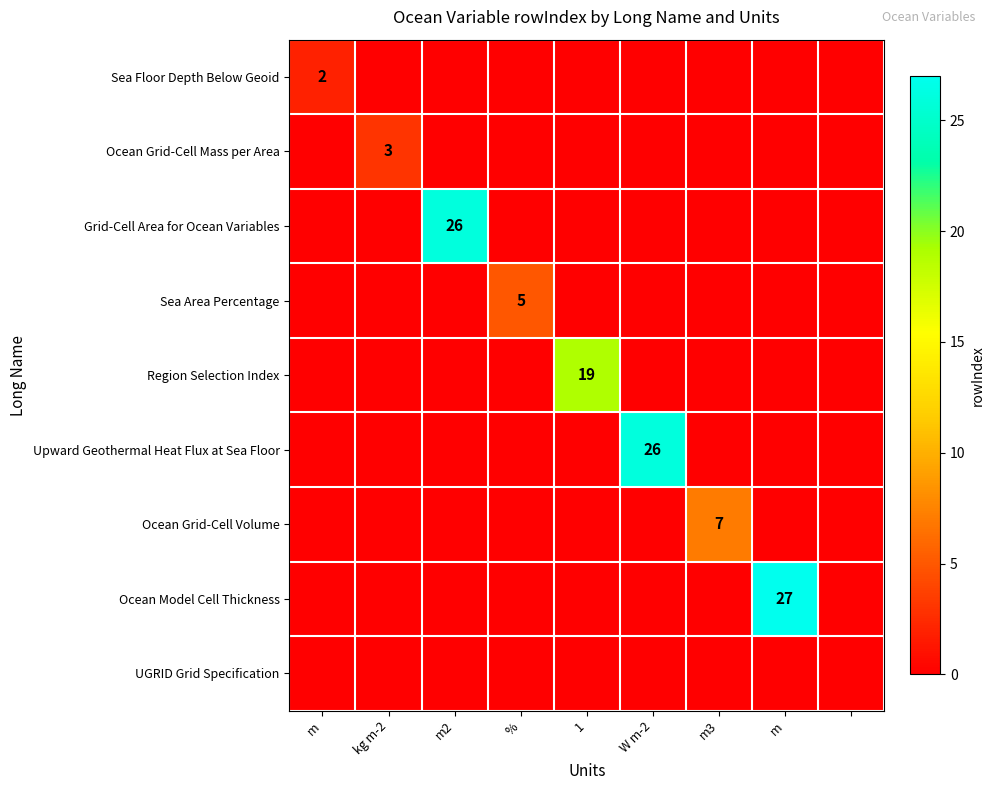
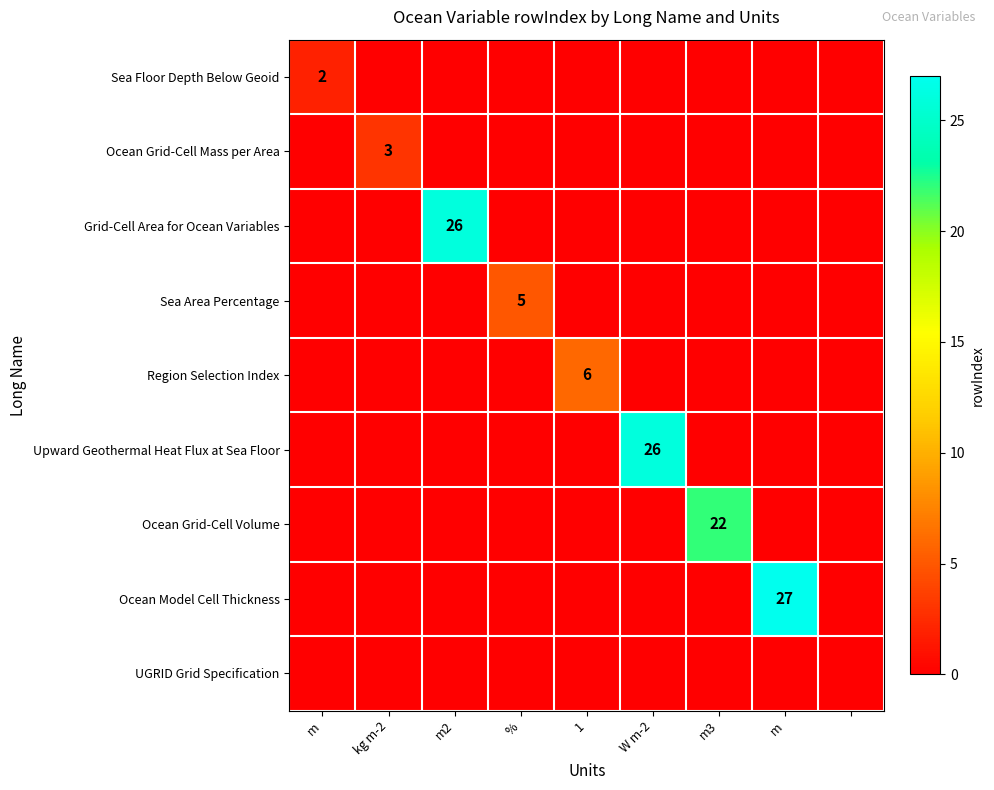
Region Selection Index, 1: 19 -> 6
Ocean Grid-Cell Volume, m3: 7 -> 22
